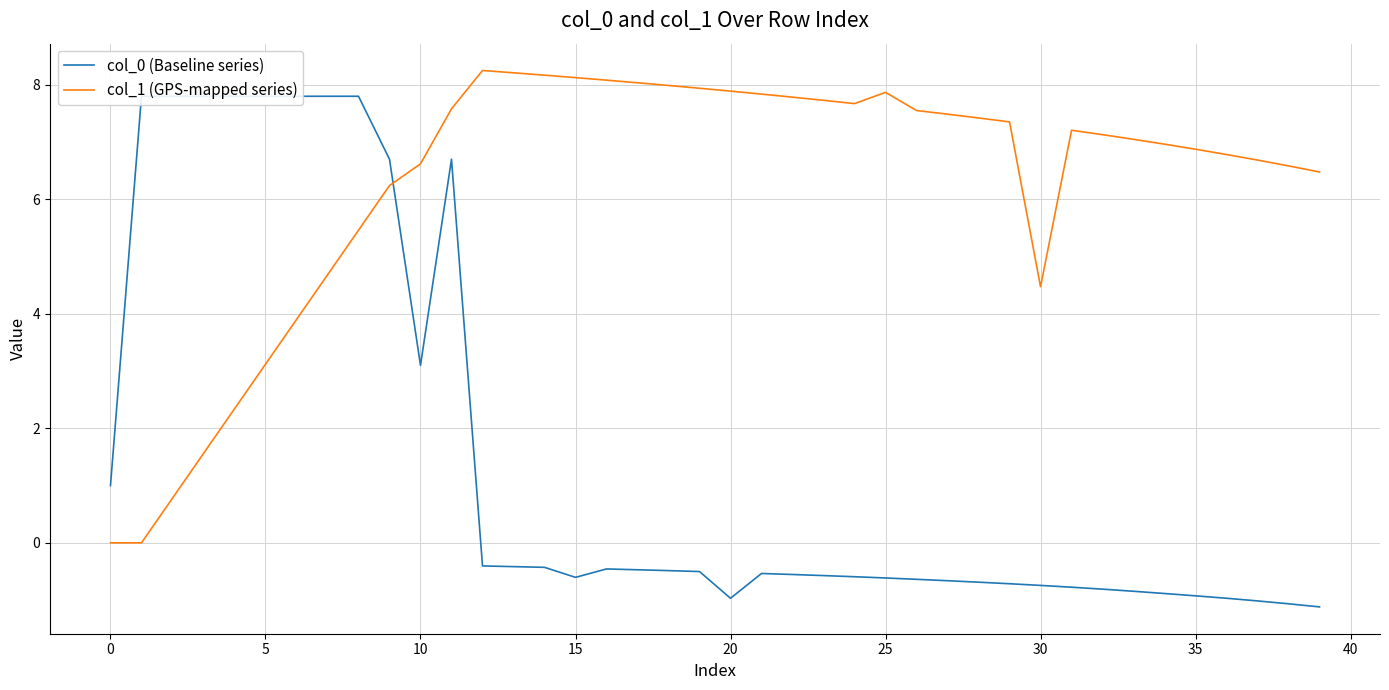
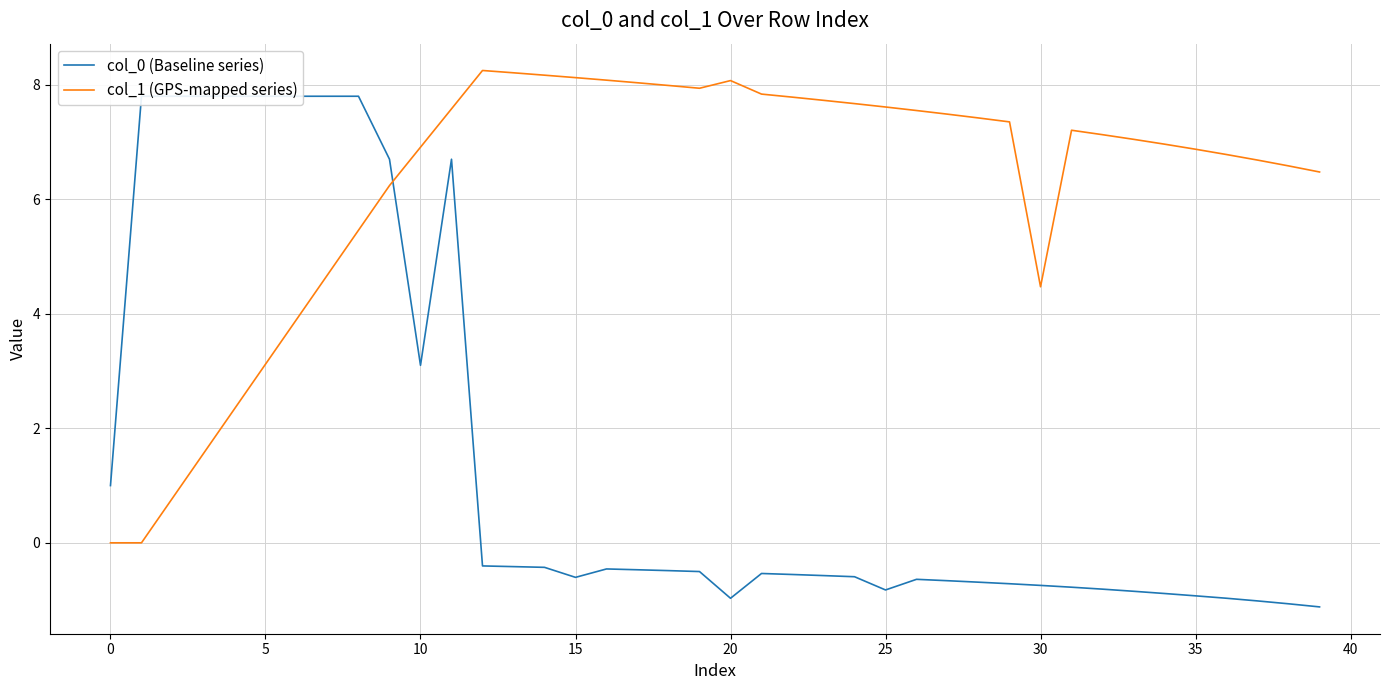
col_1 (GPS-mapped series), 10: 6.6 -> 6.9
col_1 (GPS-mapped series), 20: 7.9 -> 8.1
col_0 (Baseline series), 25: -0.6 -> -0.8
col_1 (GPS-mapped series), 25: 7.9 -> 7.6
